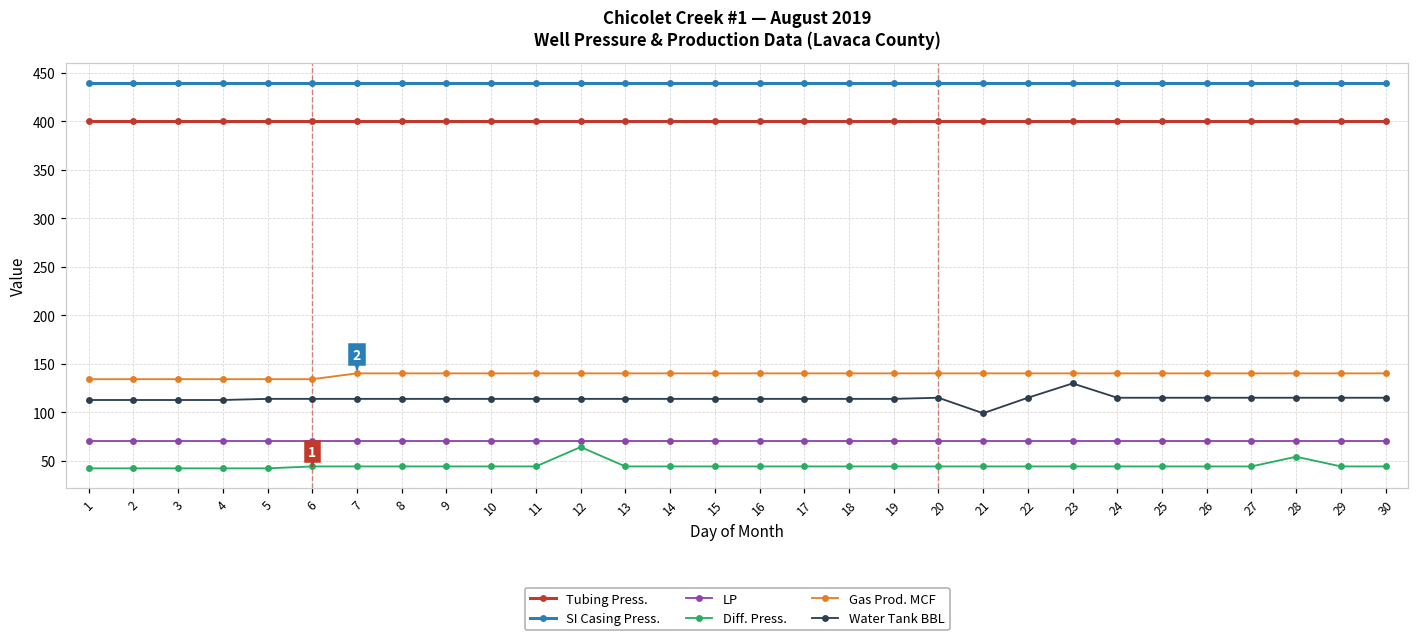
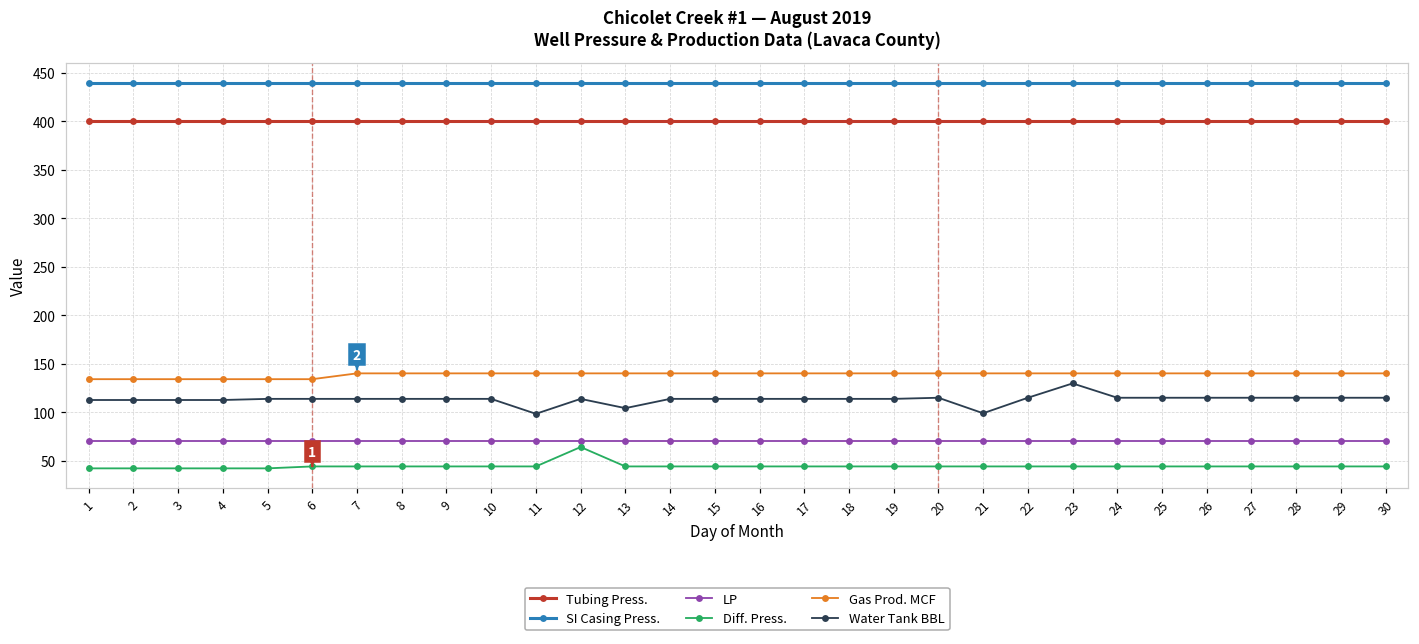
Water Tank BBL, 11: 110 -> 100
Water Tank BBL, 13: 110 -> 100
Diff. Press., 28: 50 -> 40
